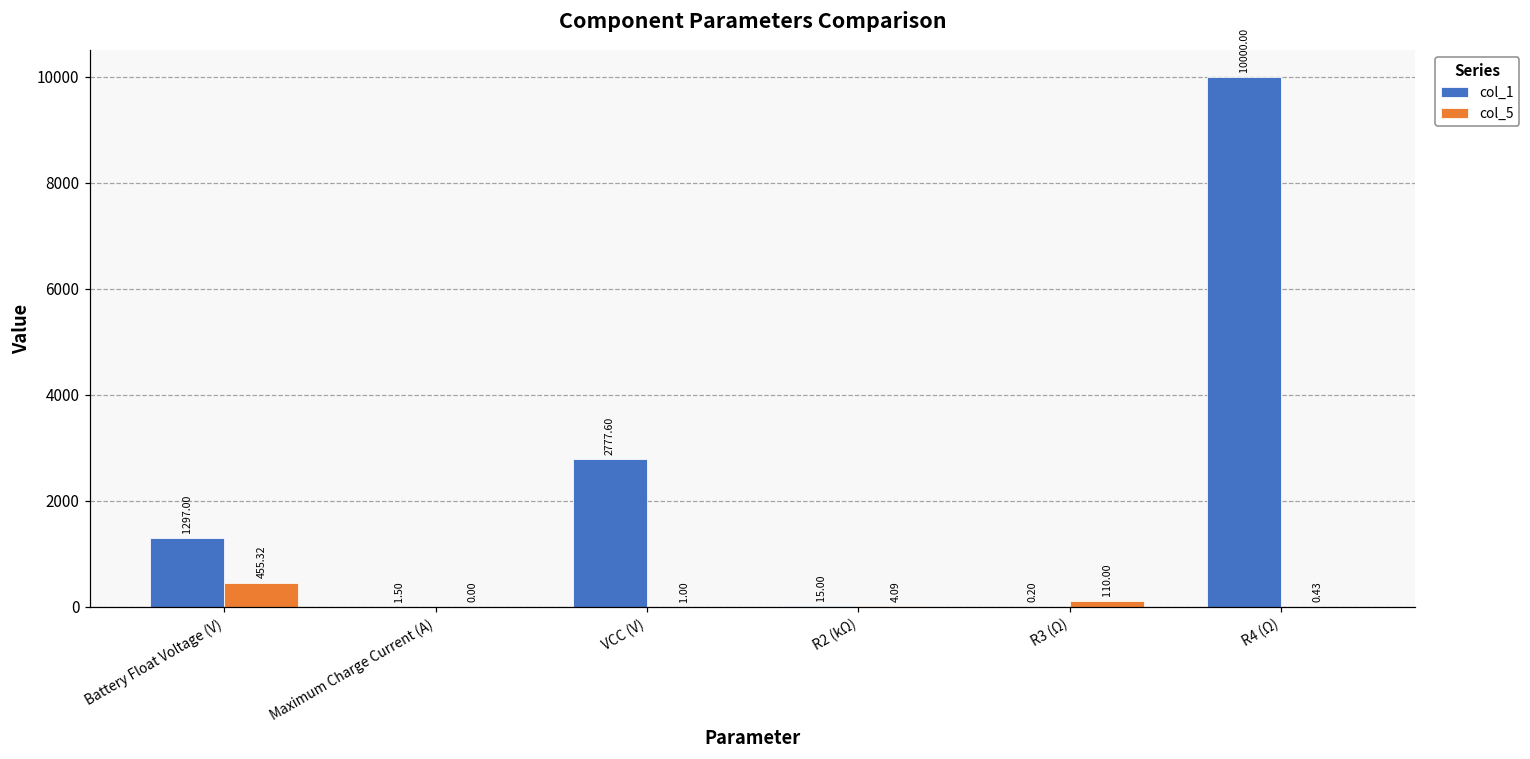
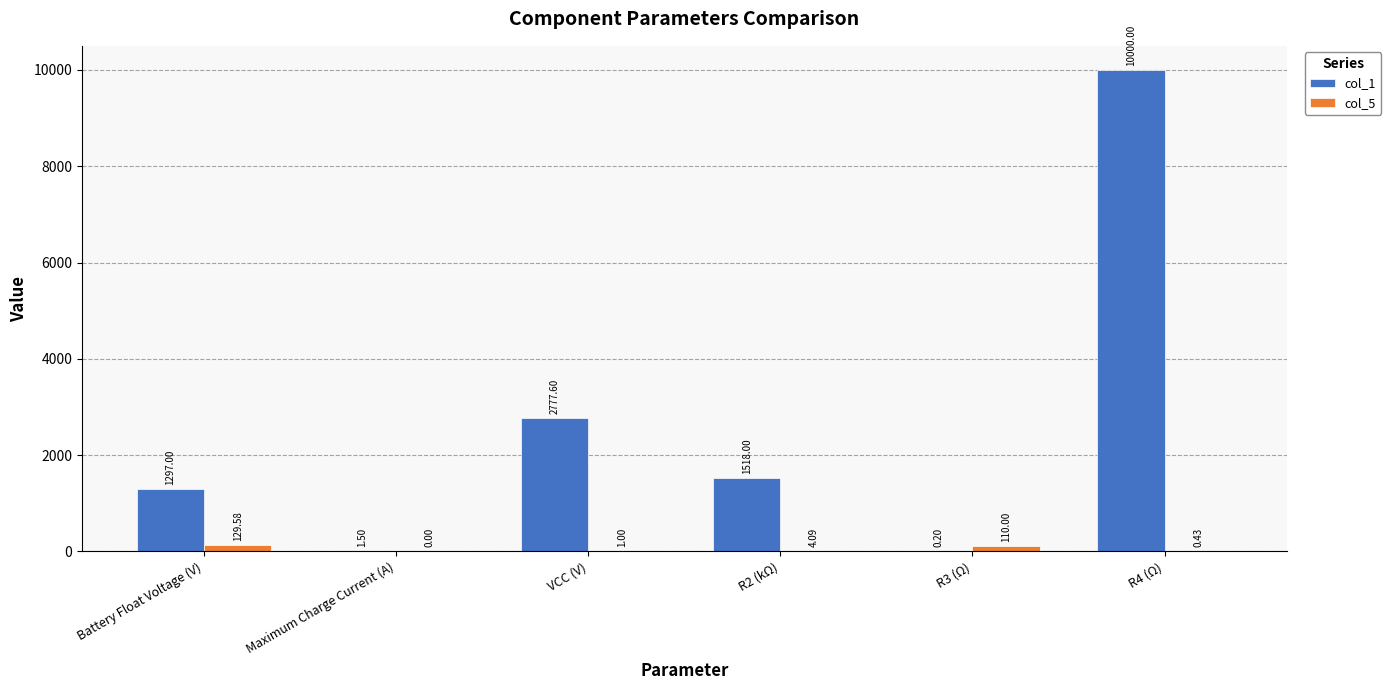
col_5, Battery Float Voltage (V): 455.32 -> 129.58
col_1, R2 (kΩ): 15.00 -> 1518.00
